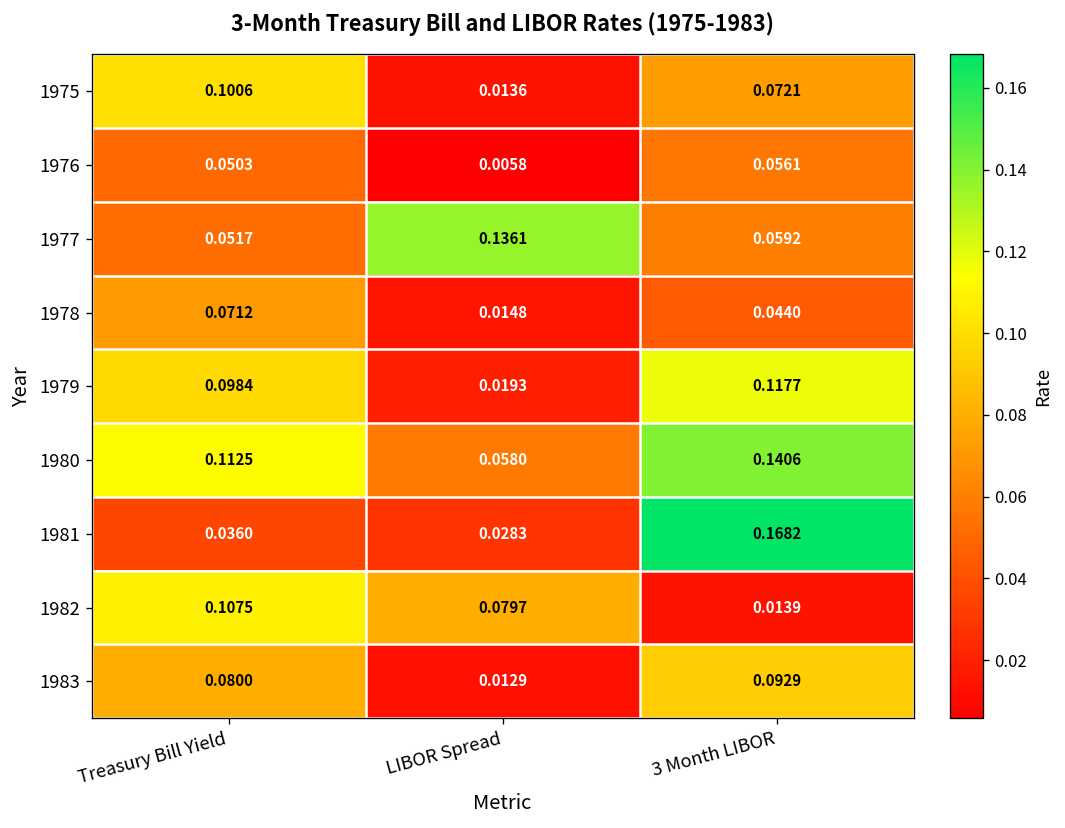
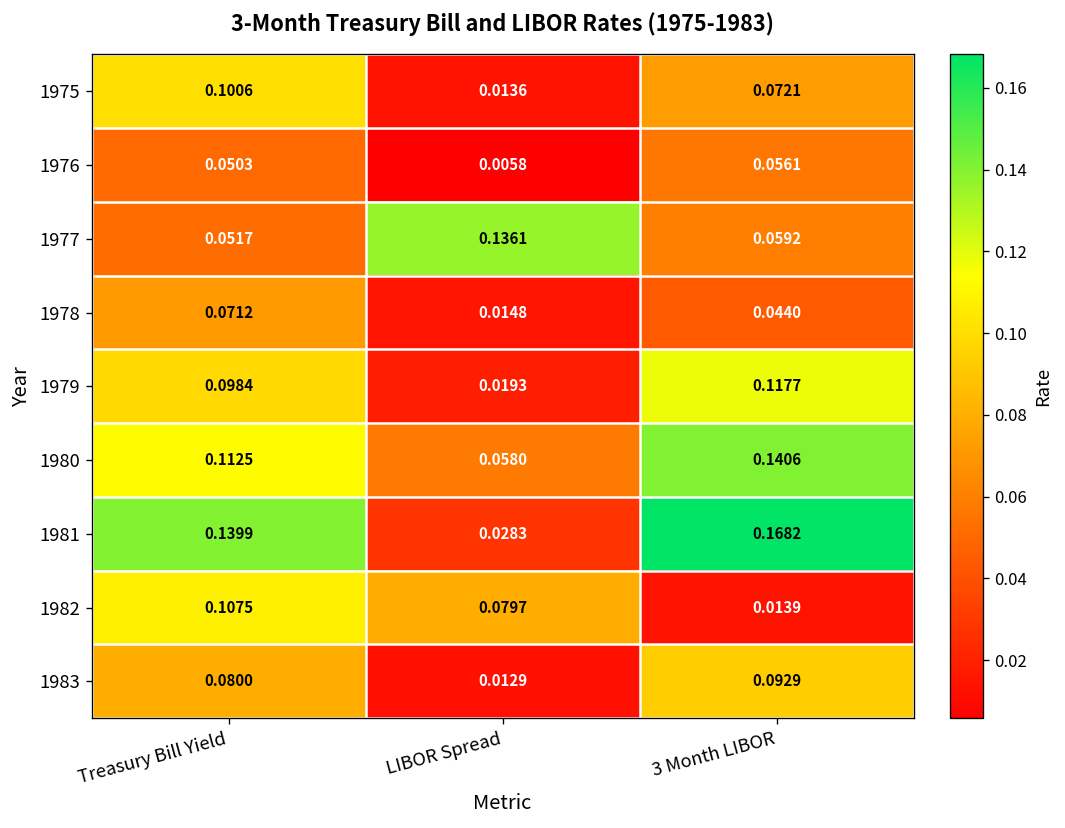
1981, Treasury Bill Yield: 0.0360 -> 0.1399
